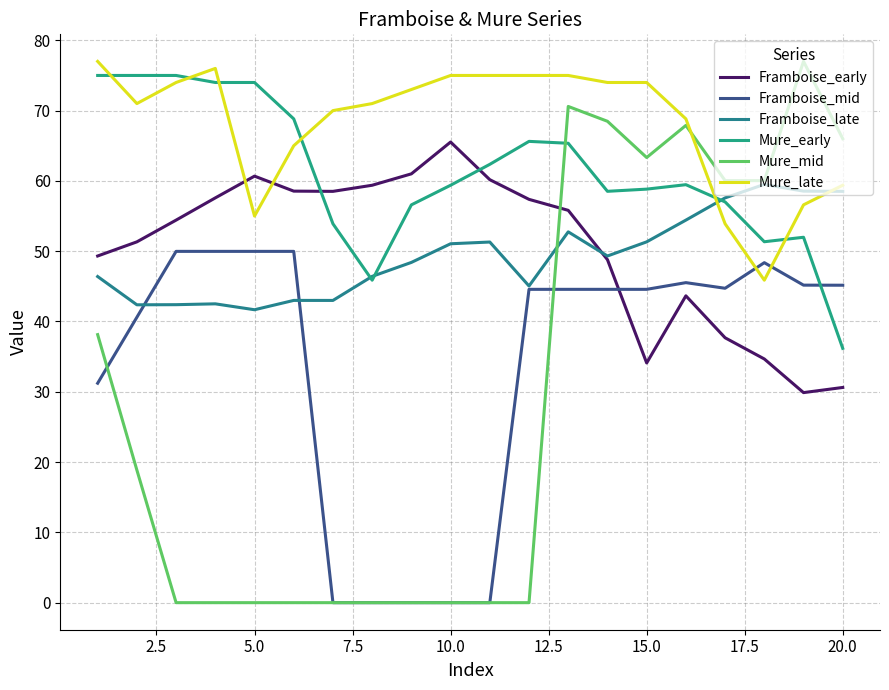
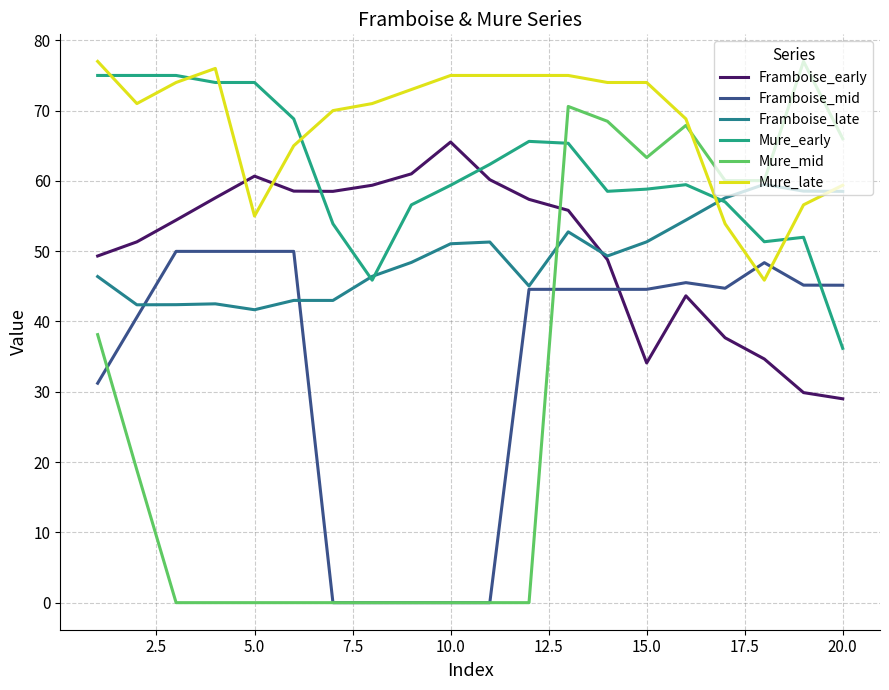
Framboise_early, 20.0: 31 -> 29
